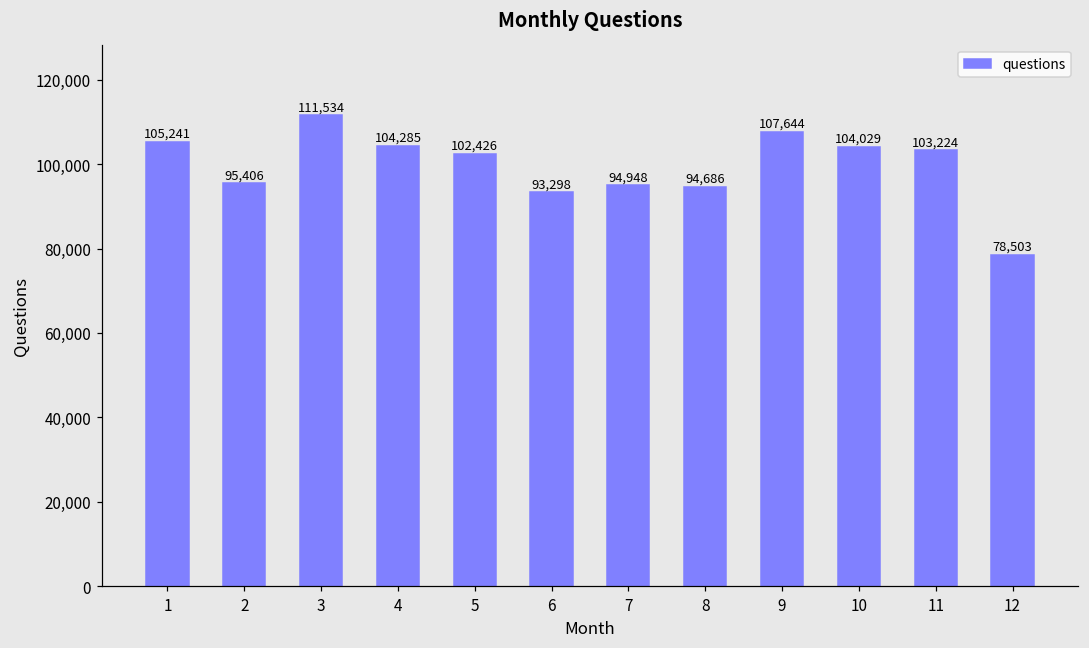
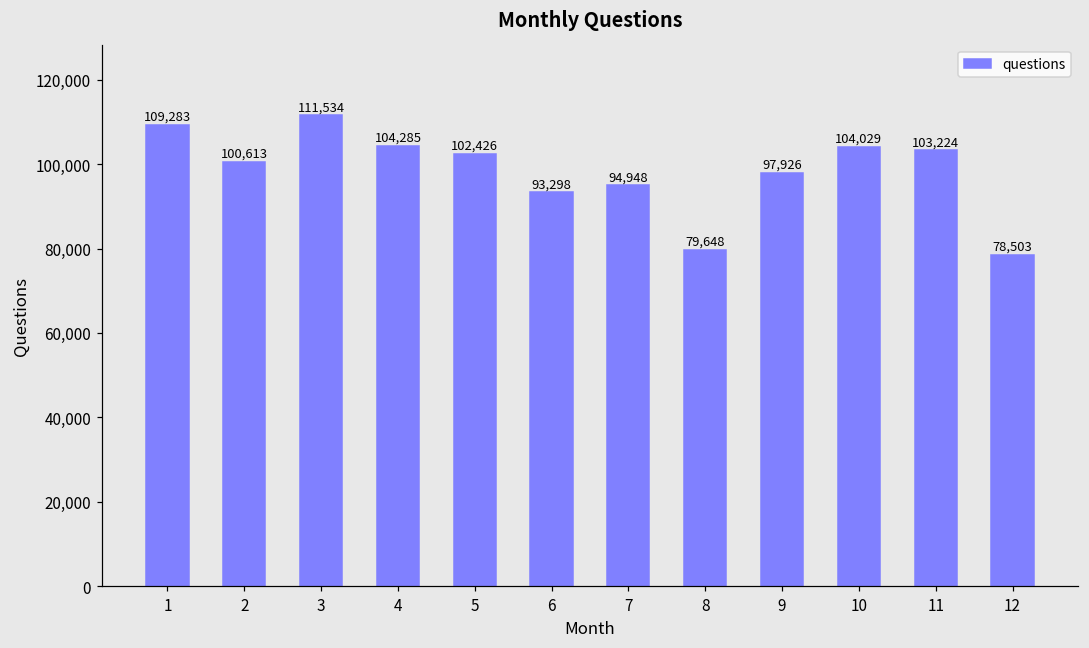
1: 105,241 -> 109,283
2: 95,406 -> 100,613
8: 94,686 -> 79,648
9: 107,644 -> 97,926
